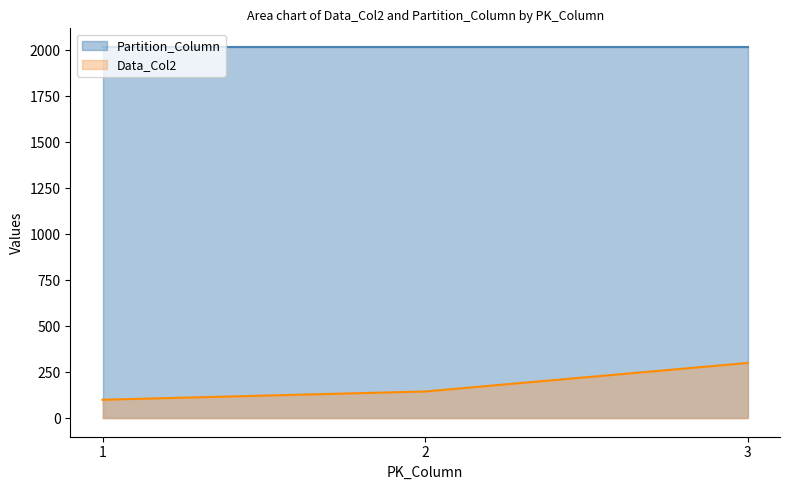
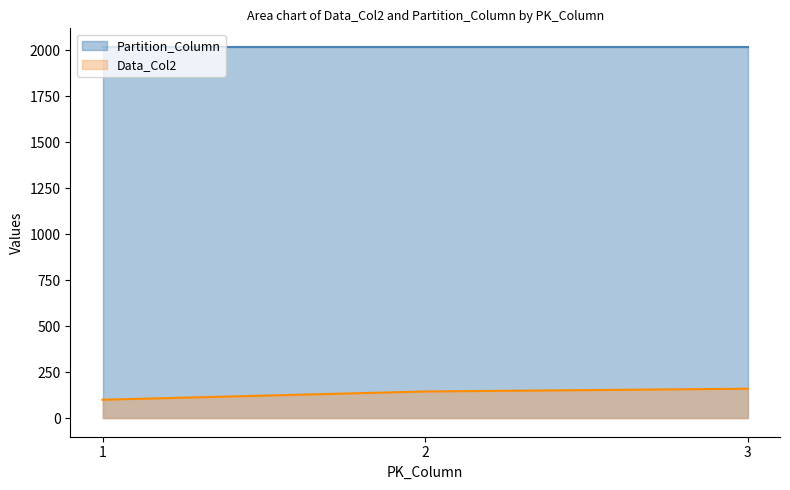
Data_Col2, 3: 300 -> 160
